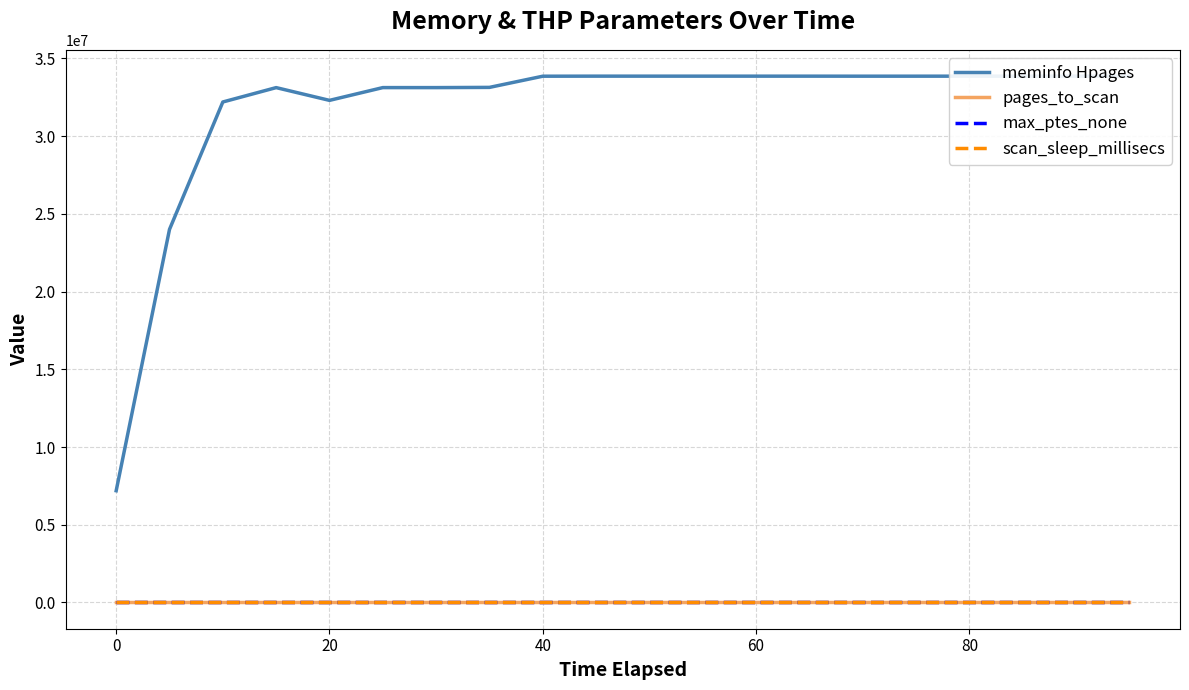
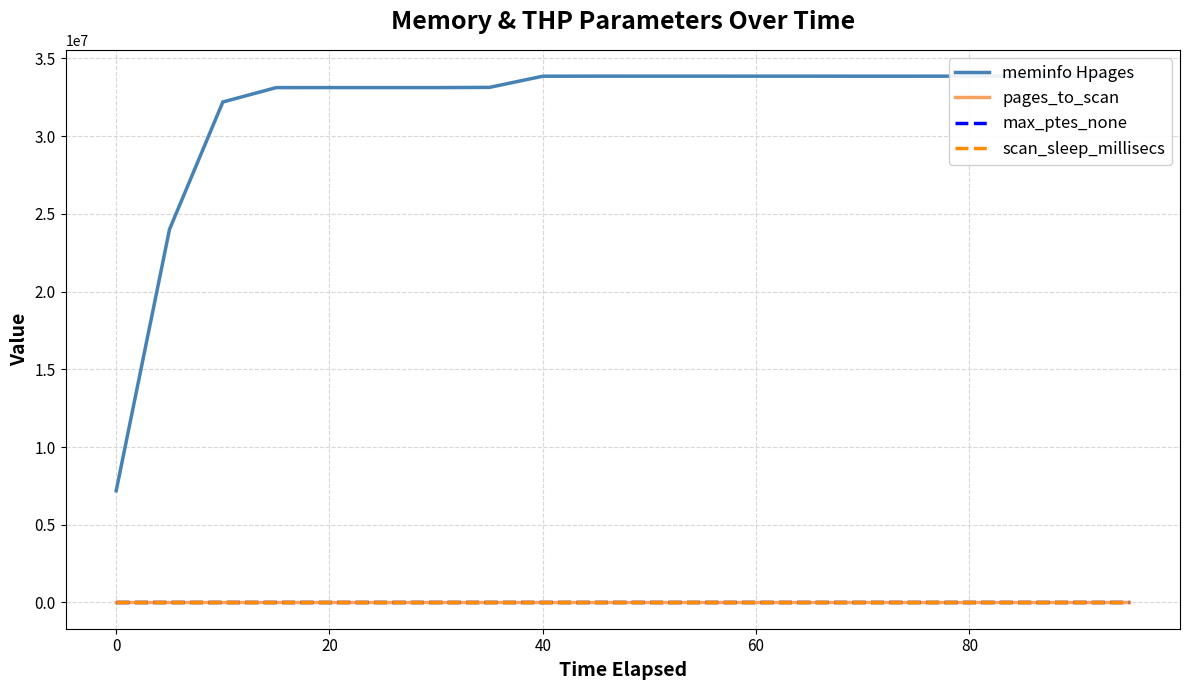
meminfo Hpages, 20: 32300000 -> 33100000
